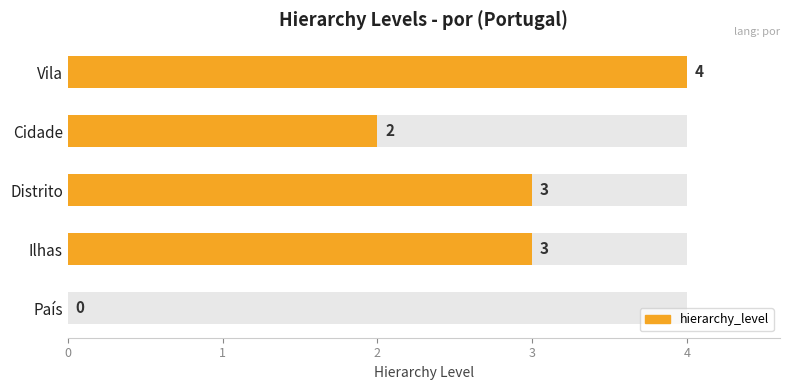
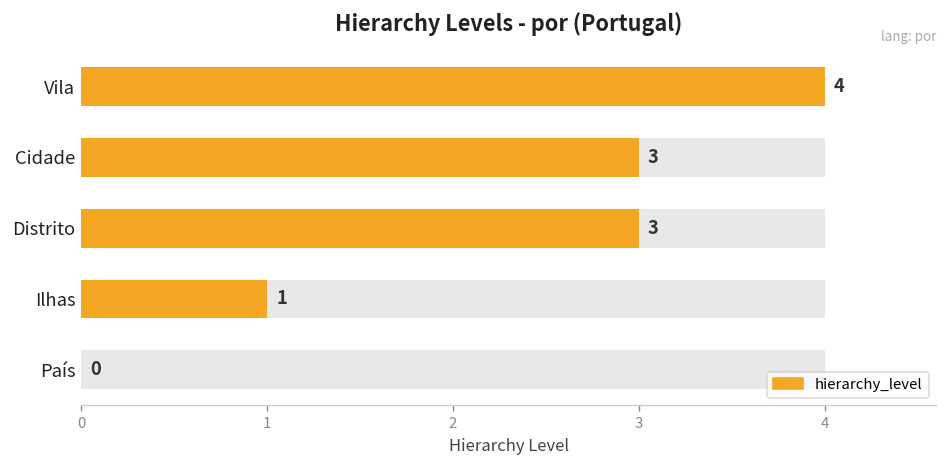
hierarchy_level, Cidade: 2 -> 3
hierarchy_level, Ilhas: 3 -> 1
